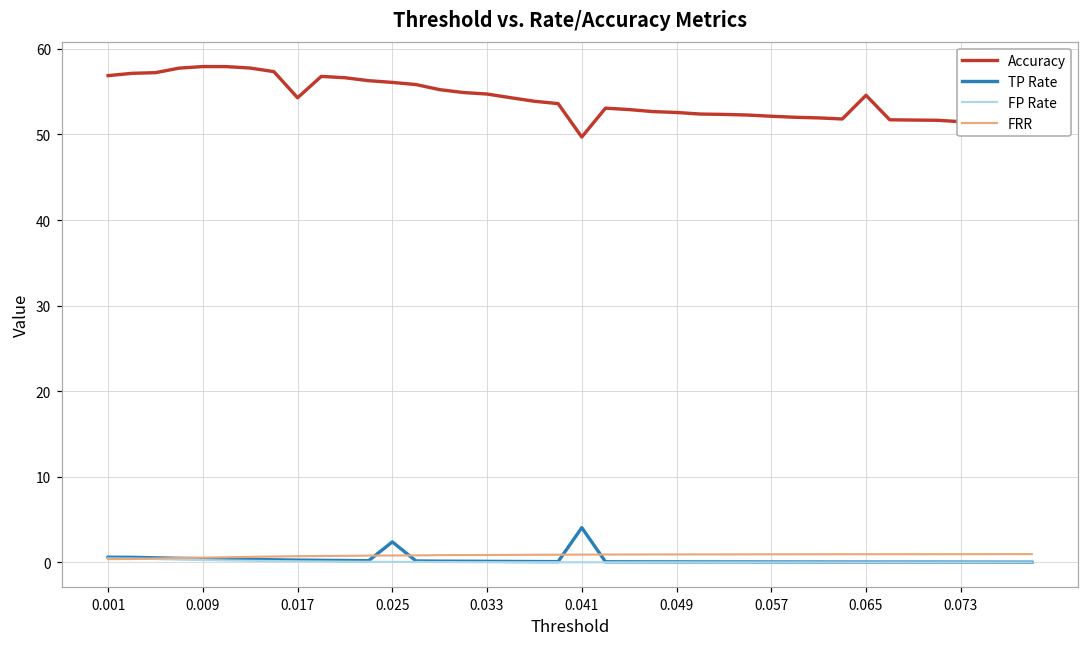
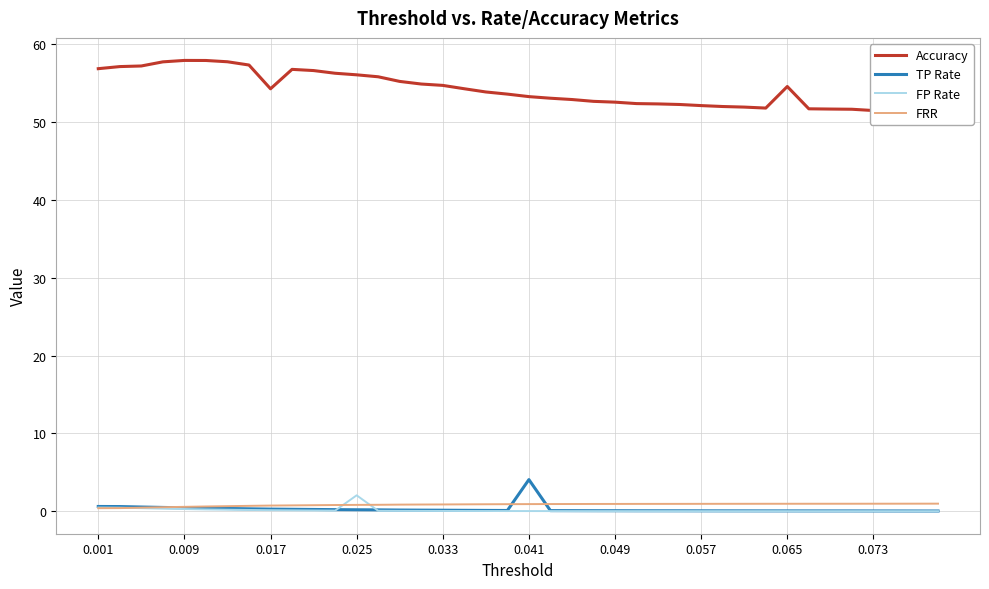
TP Rate, 0.025: 2 -> 0
FP Rate, 0.025: 0 -> 2
Accuracy, 0.041: 50 -> 53
